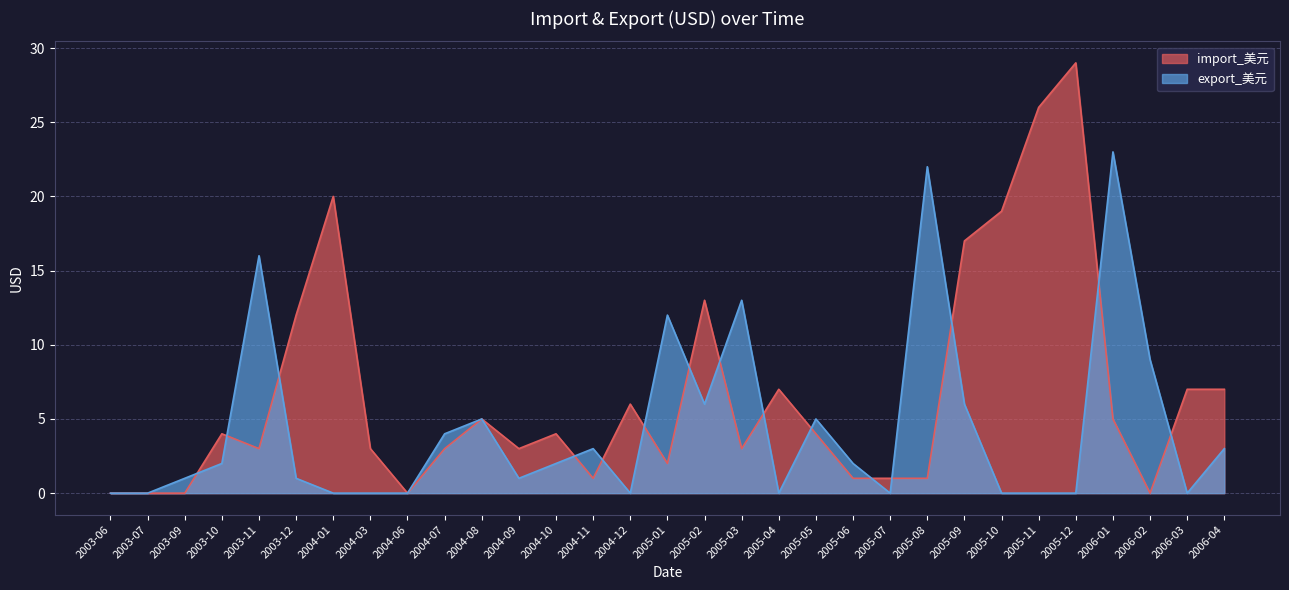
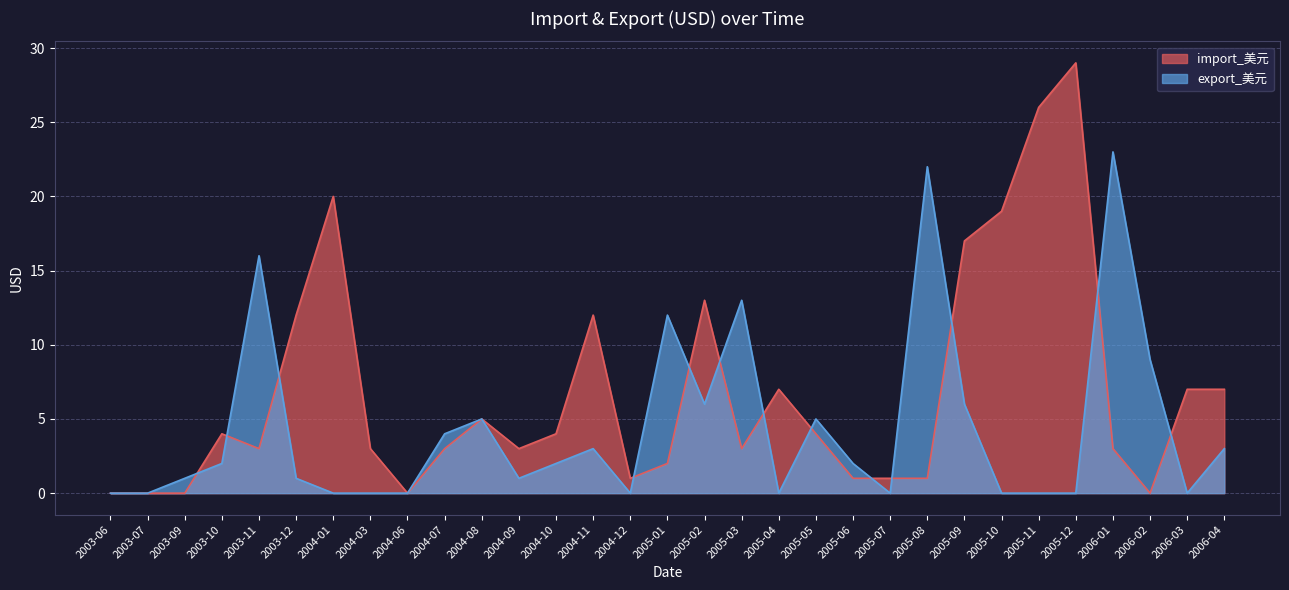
import_美元, 2004-11: 1 -> 12
import_美元, 2004-12: 6 -> 1
import_美元, 2006-01: 5 -> 3
